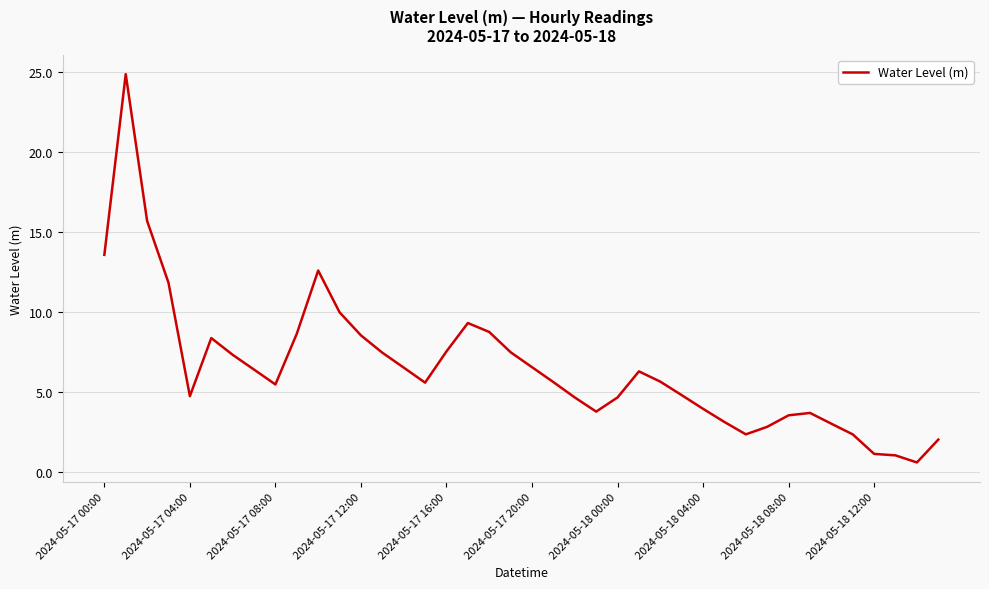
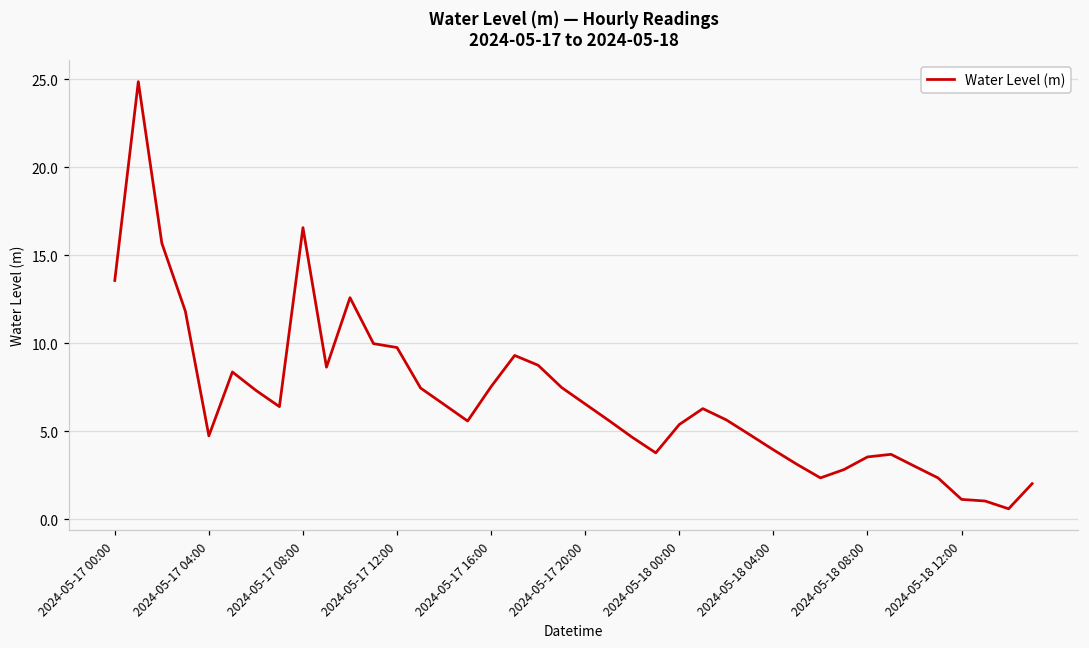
2024-05-17 08:00: 5.5 -> 16.6
2024-05-17 12:00: 8.5 -> 9.8
2024-05-18 00:00: 4.6 -> 5.4
